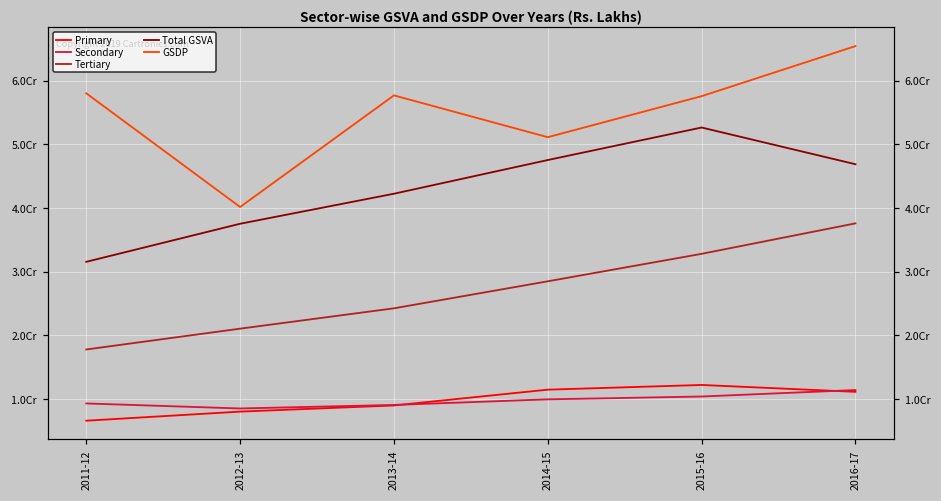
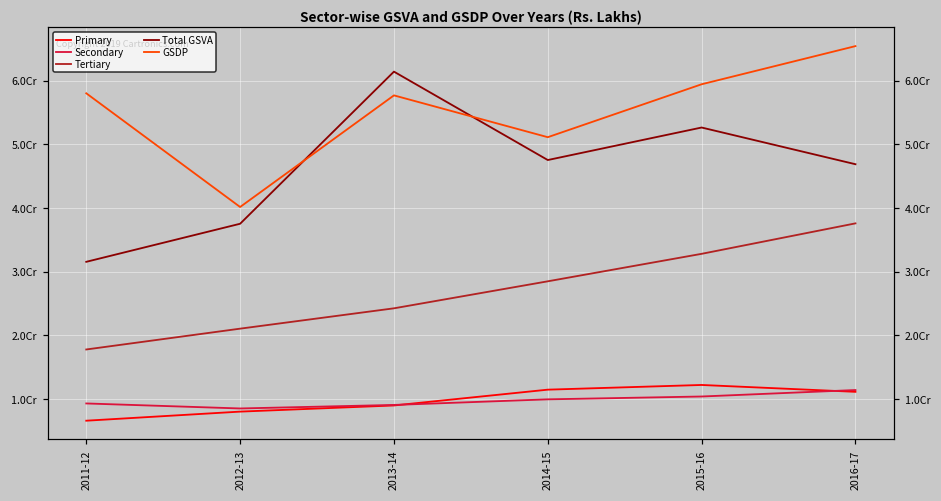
Total GSVA, 2013-14: 4.2Cr -> 6.1Cr
GSDP, 2015-16: 5.8Cr -> 5.9Cr
